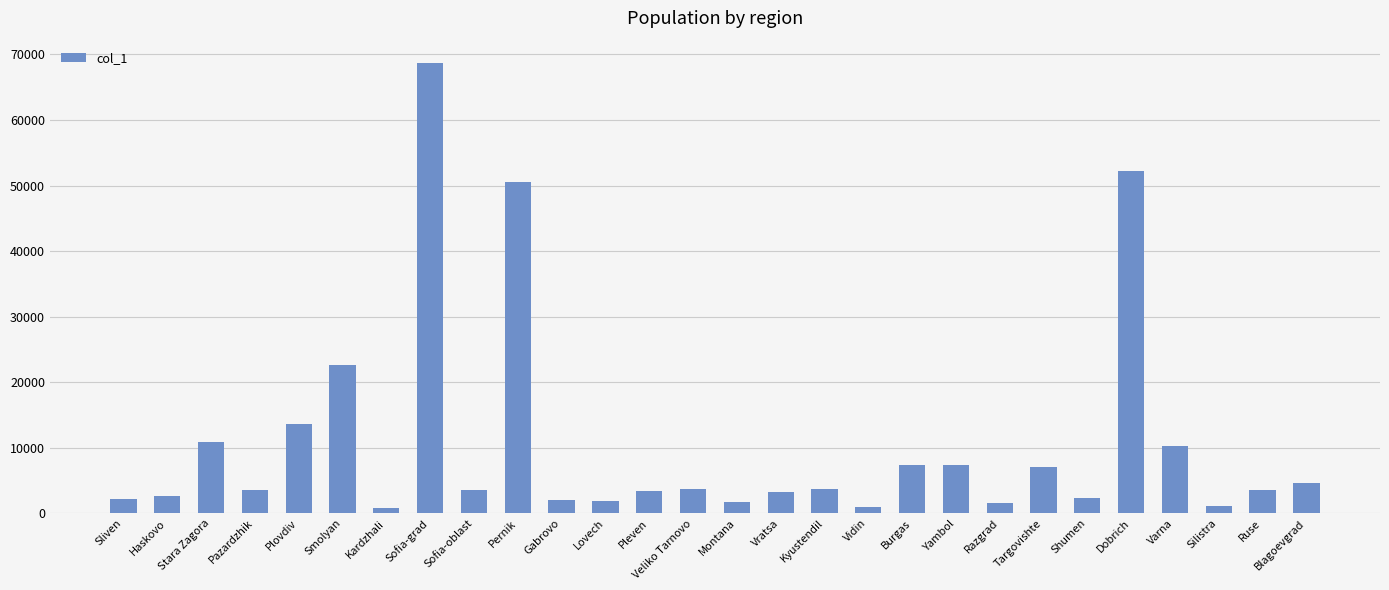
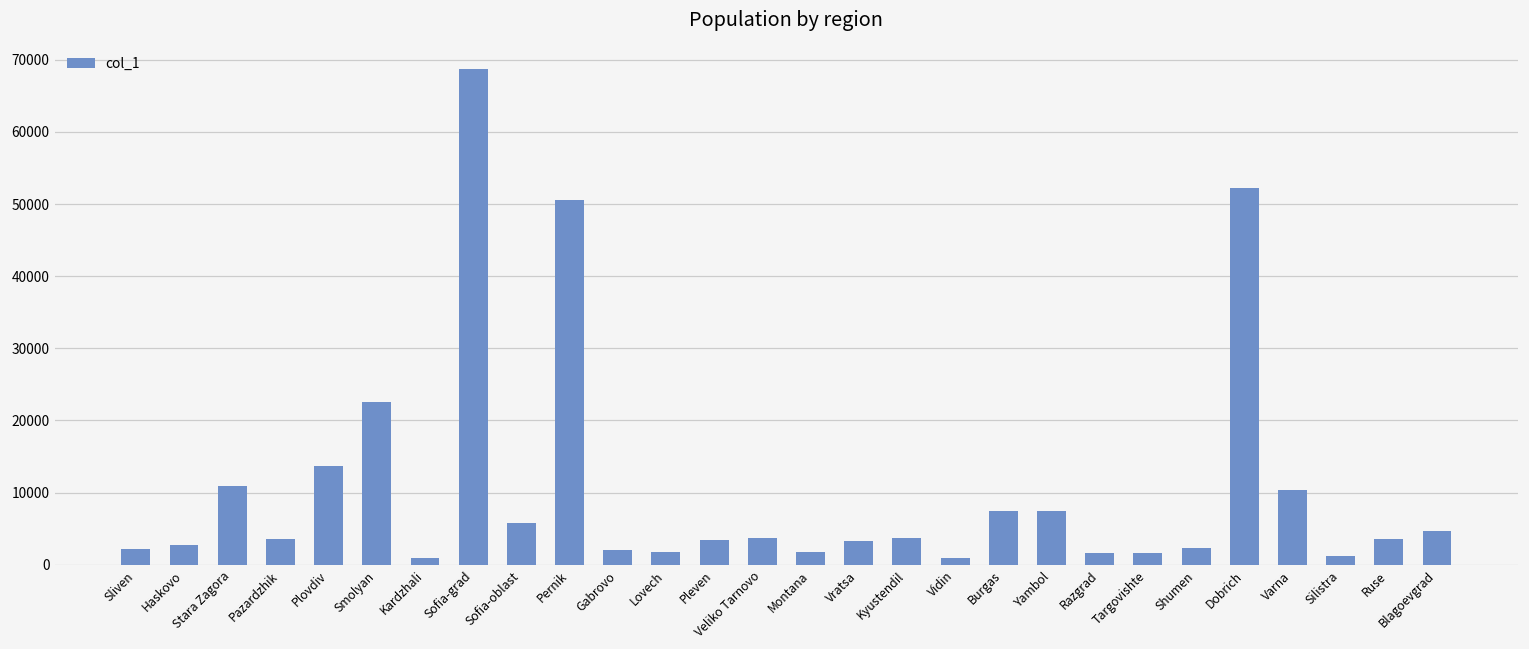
Sofia-oblast: 4000 -> 6000
Targovishte: 7000 -> 2000
